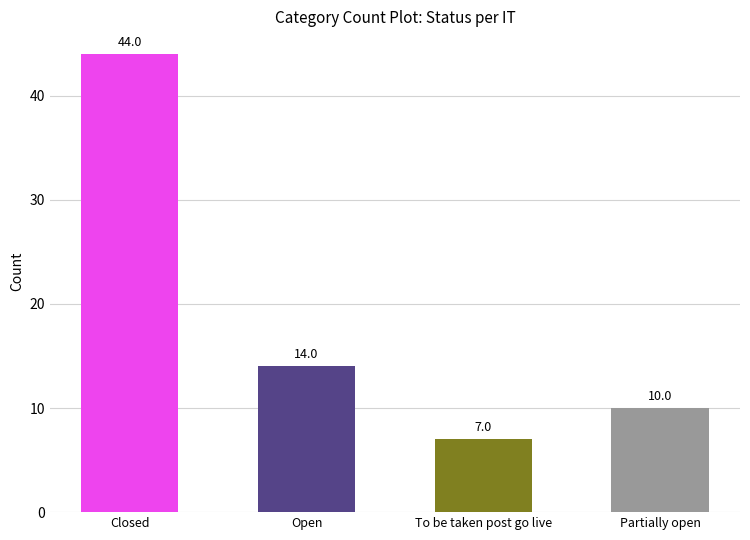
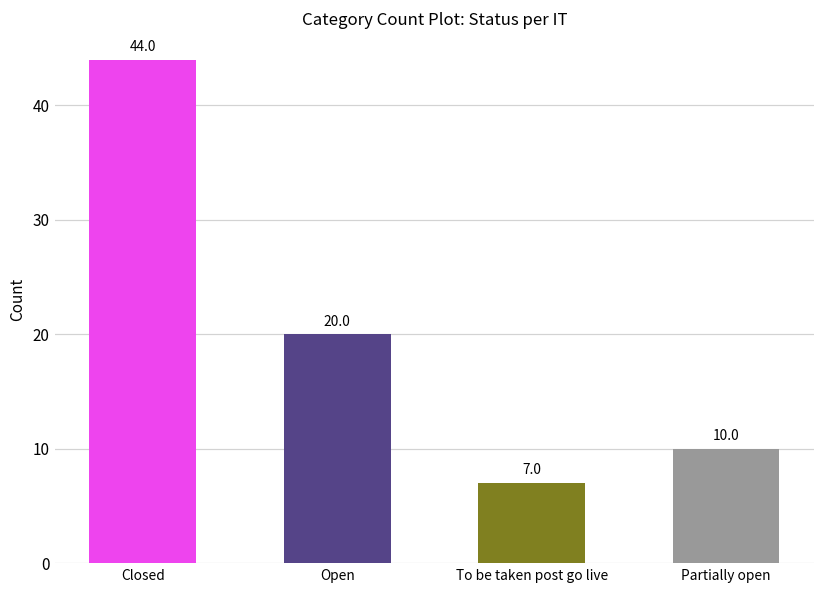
Open: 14.0 -> 20.0
